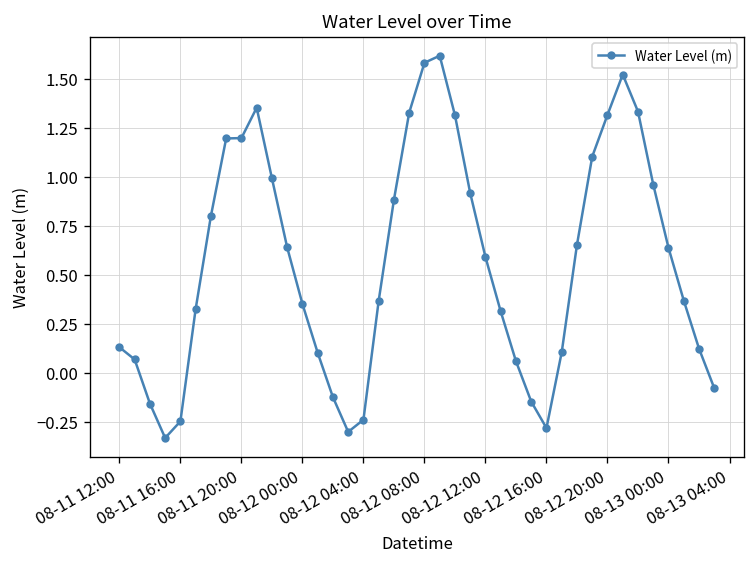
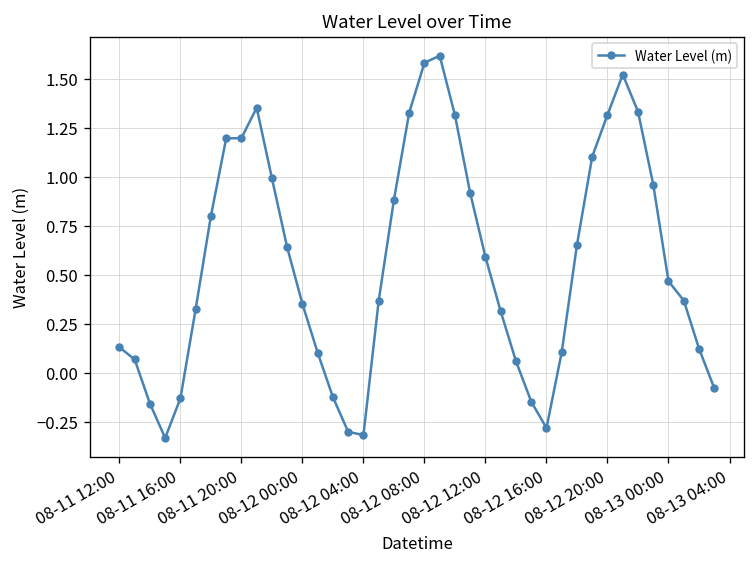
08-11 16:00: -0.25 -> -0.13
08-12 04:00: -0.24 -> -0.32
08-13 00:00: 0.64 -> 0.47
